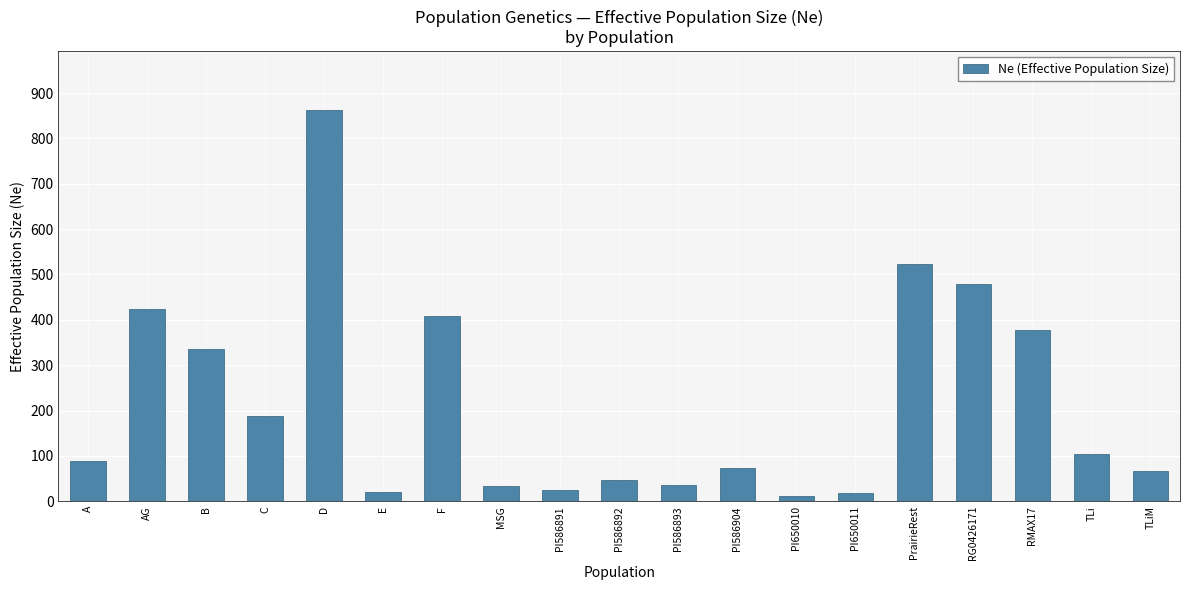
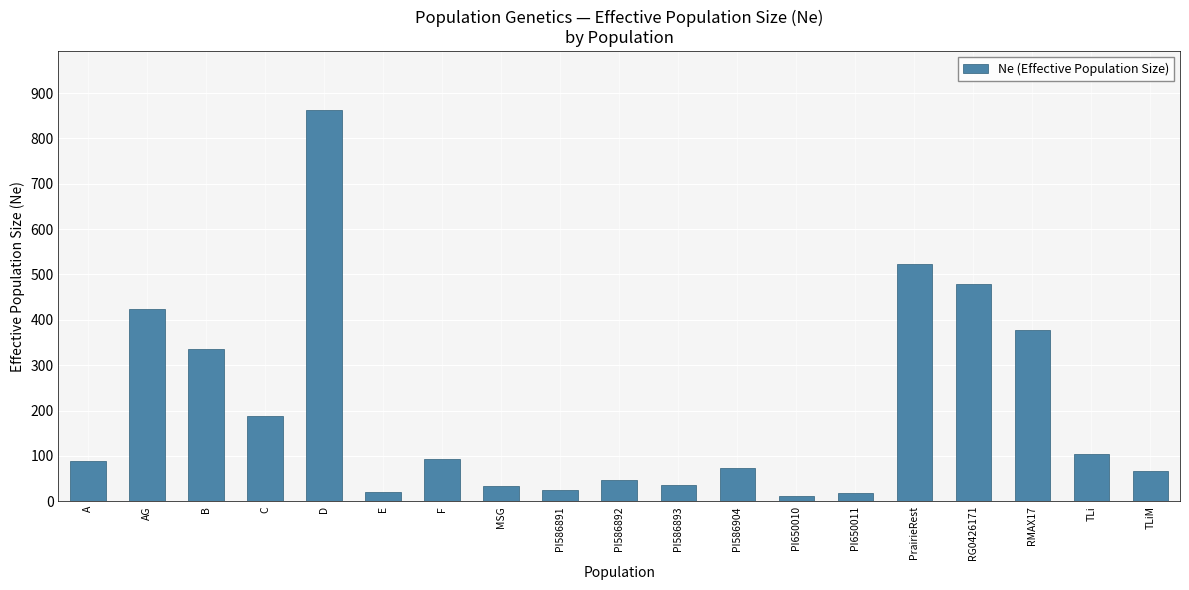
F: 410 -> 90
